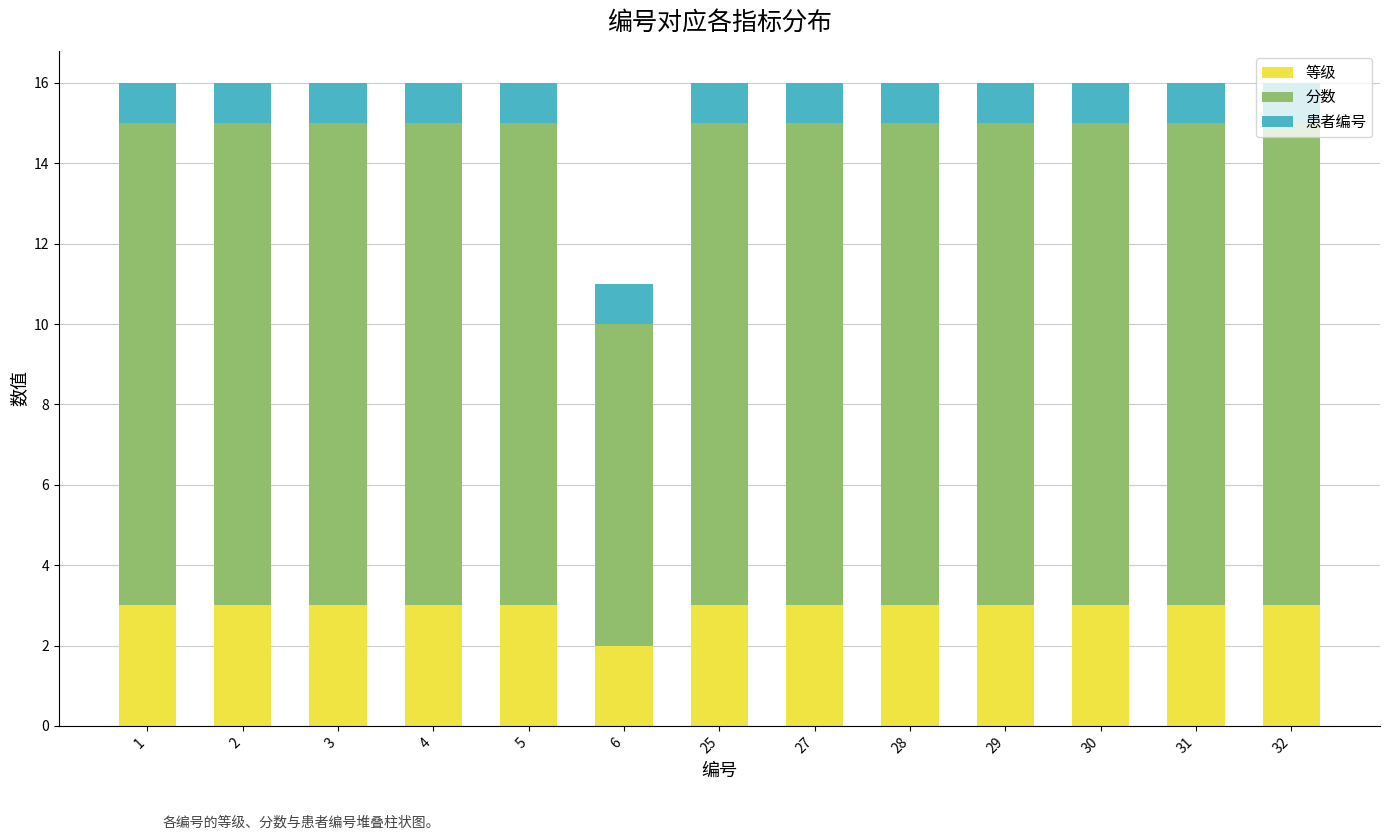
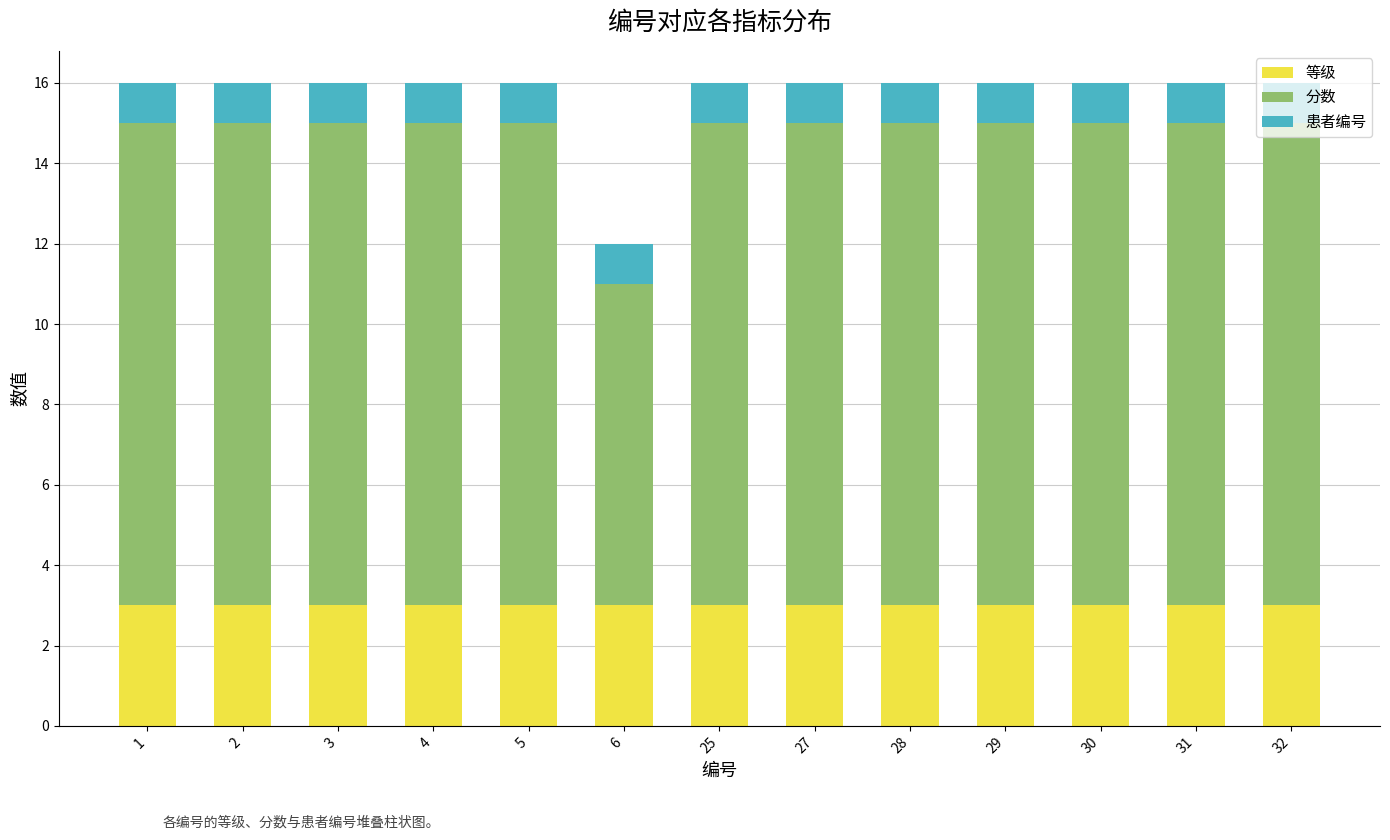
等级, 6: 2 -> 3
